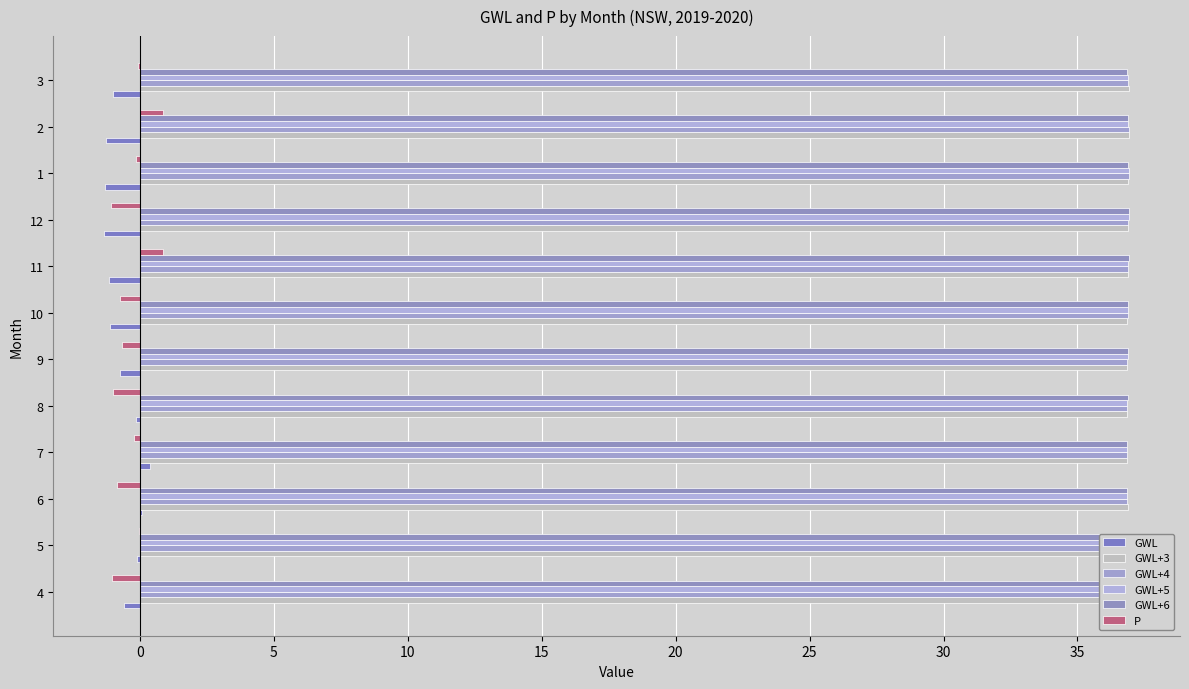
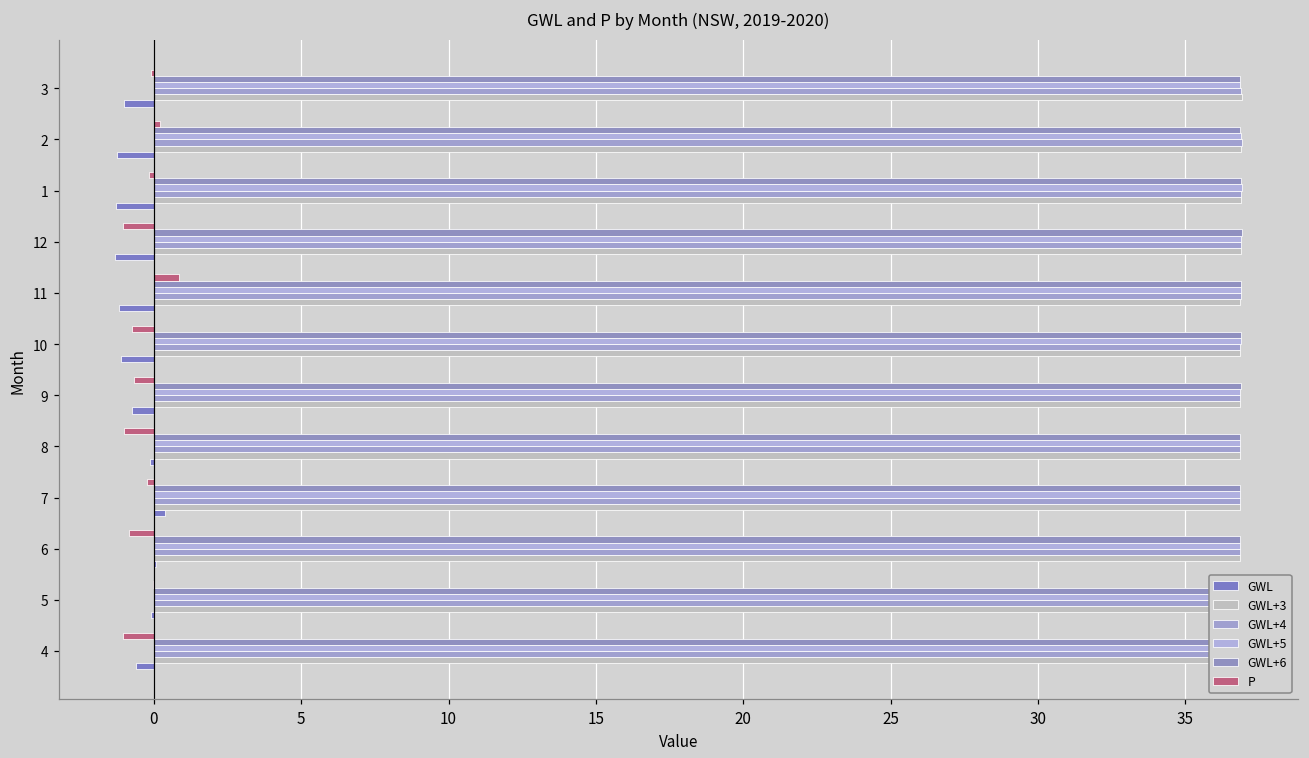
P, 2: 0.8 -> 0.2
